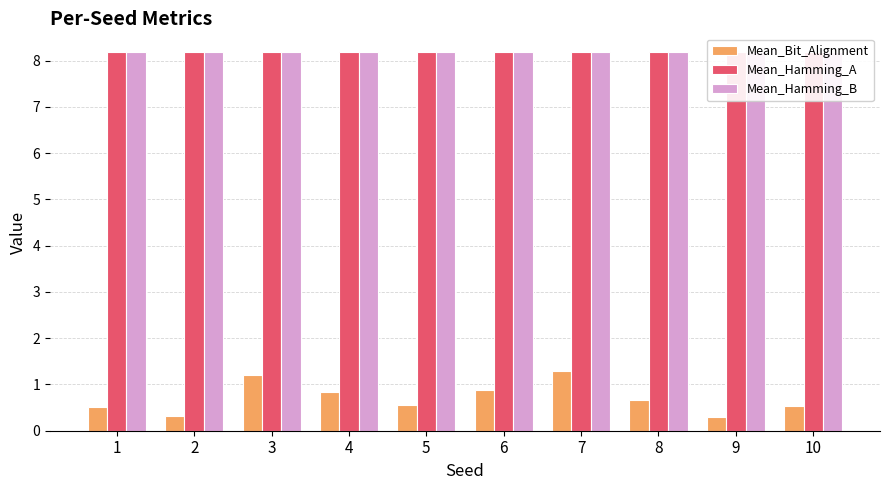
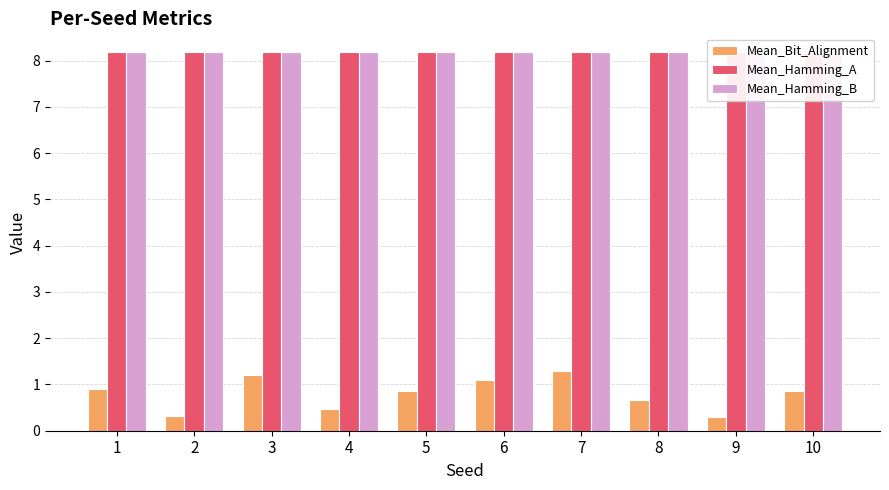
Mean_Bit_Alignment, 1: 0.5 -> 0.9
Mean_Bit_Alignment, 4: 0.8 -> 0.5
Mean_Bit_Alignment, 5: 0.5 -> 0.9
Mean_Bit_Alignment, 6: 0.9 -> 1.1
Mean_Bit_Alignment, 10: 0.5 -> 0.9
